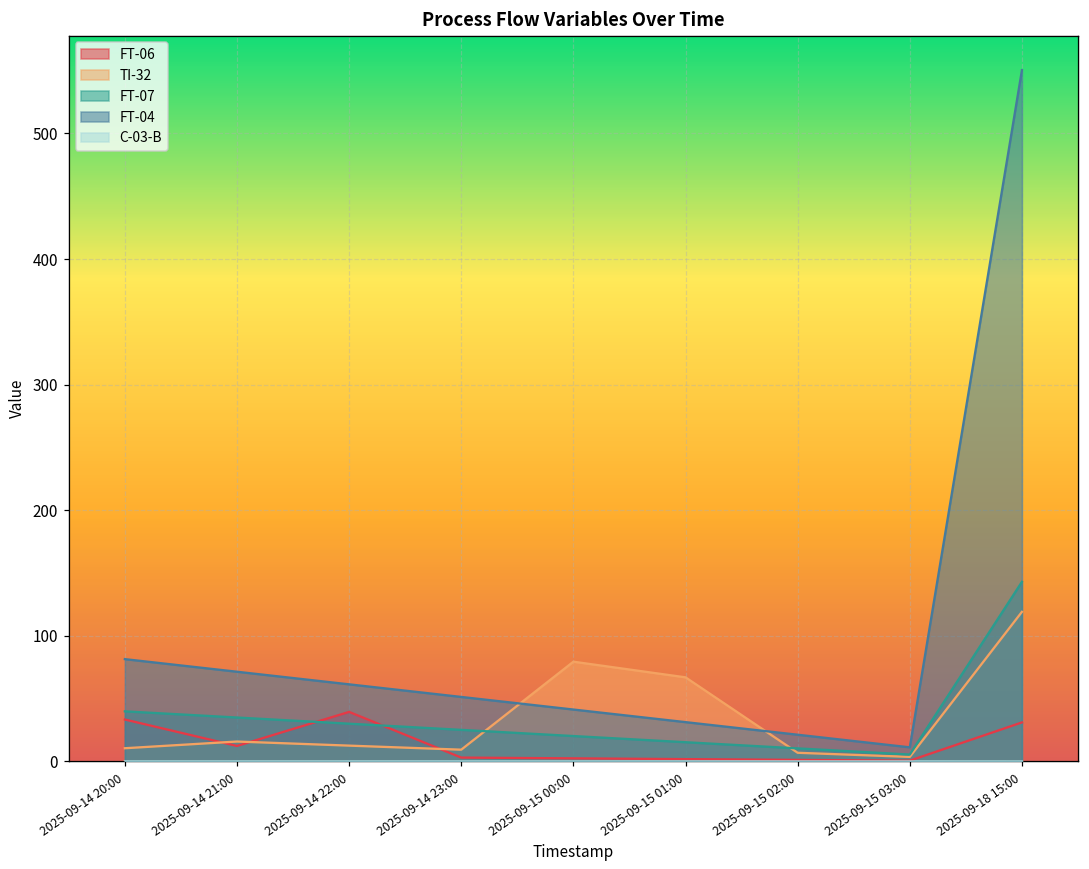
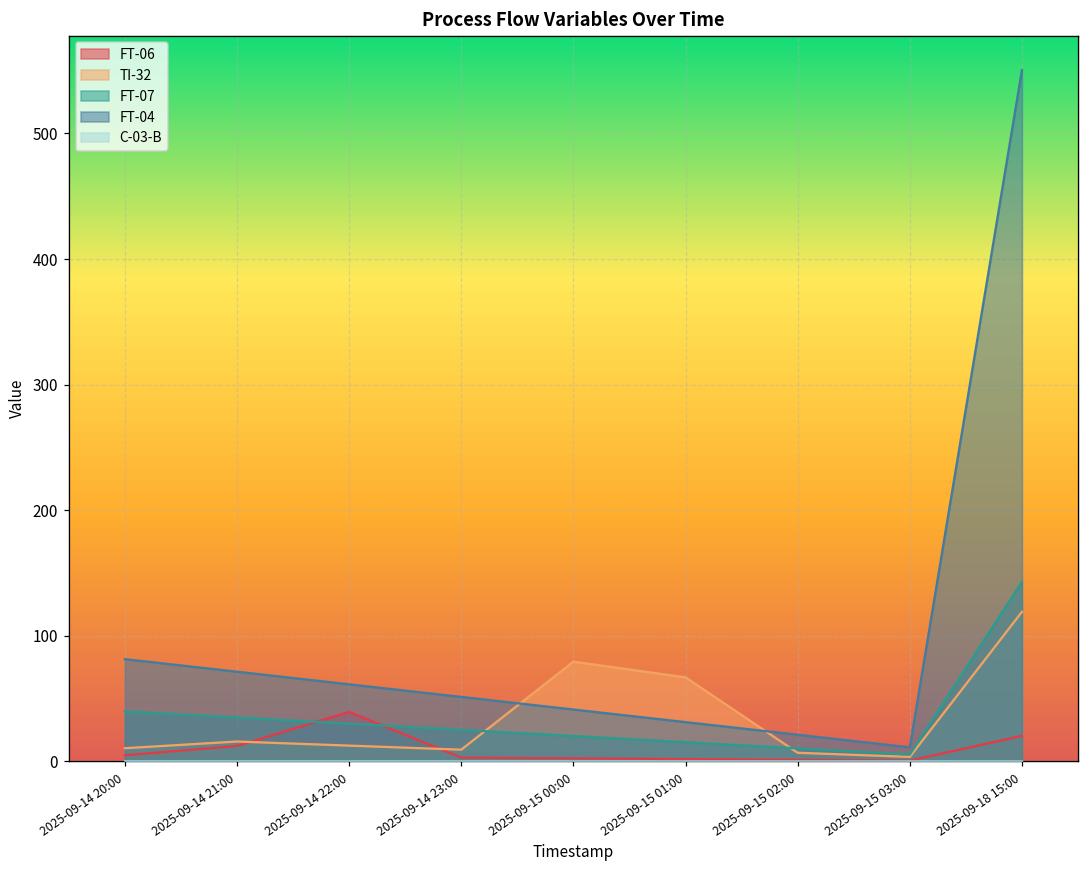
FT-06, 2025-09-14 20:00: 33 -> 5
FT-06, 2025-09-18 15:00: 31 -> 20
